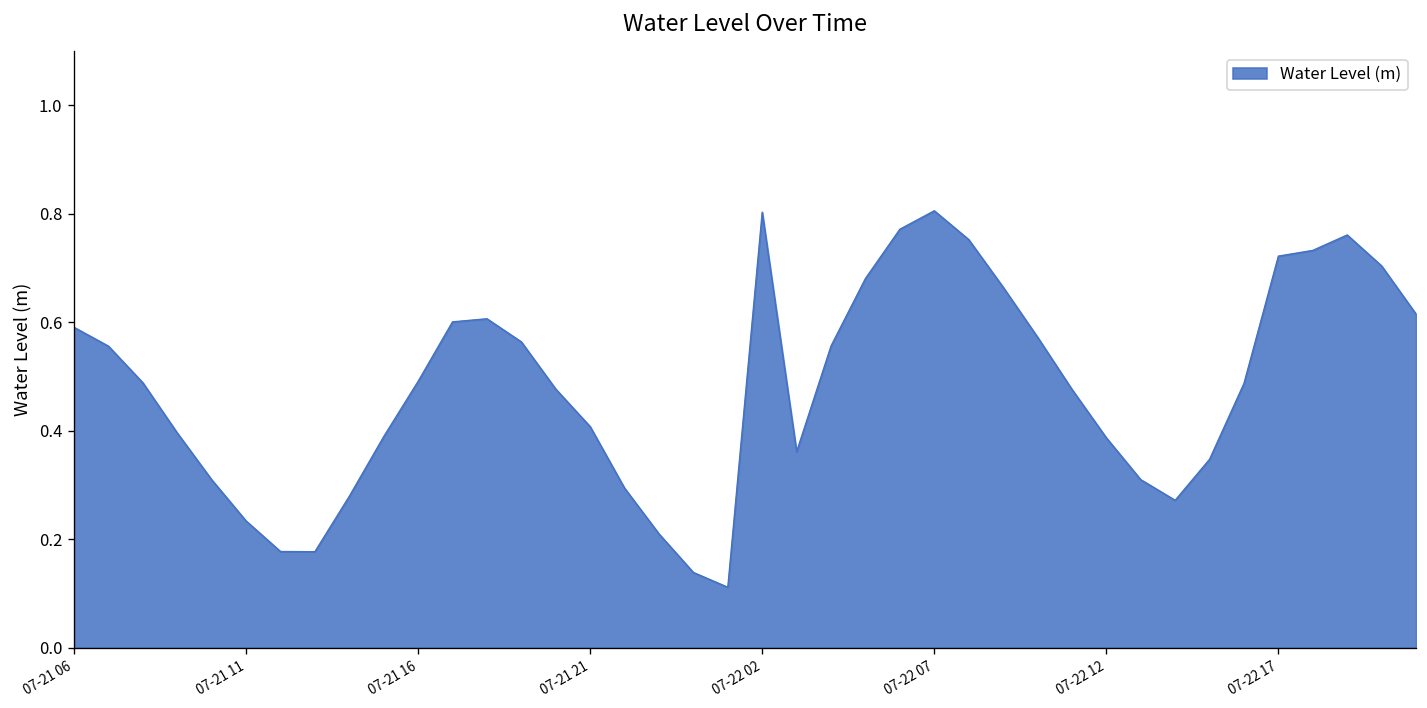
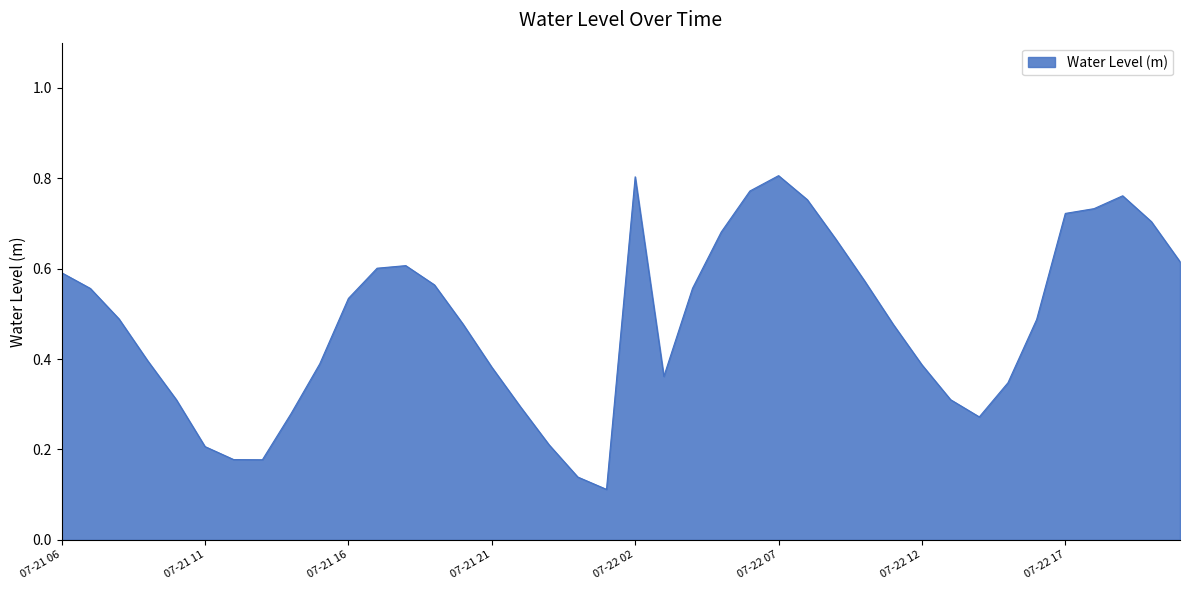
07-21 11: 0.23 -> 0.21
07-21 16: 0.49 -> 0.53
07-21 21: 0.41 -> 0.38
